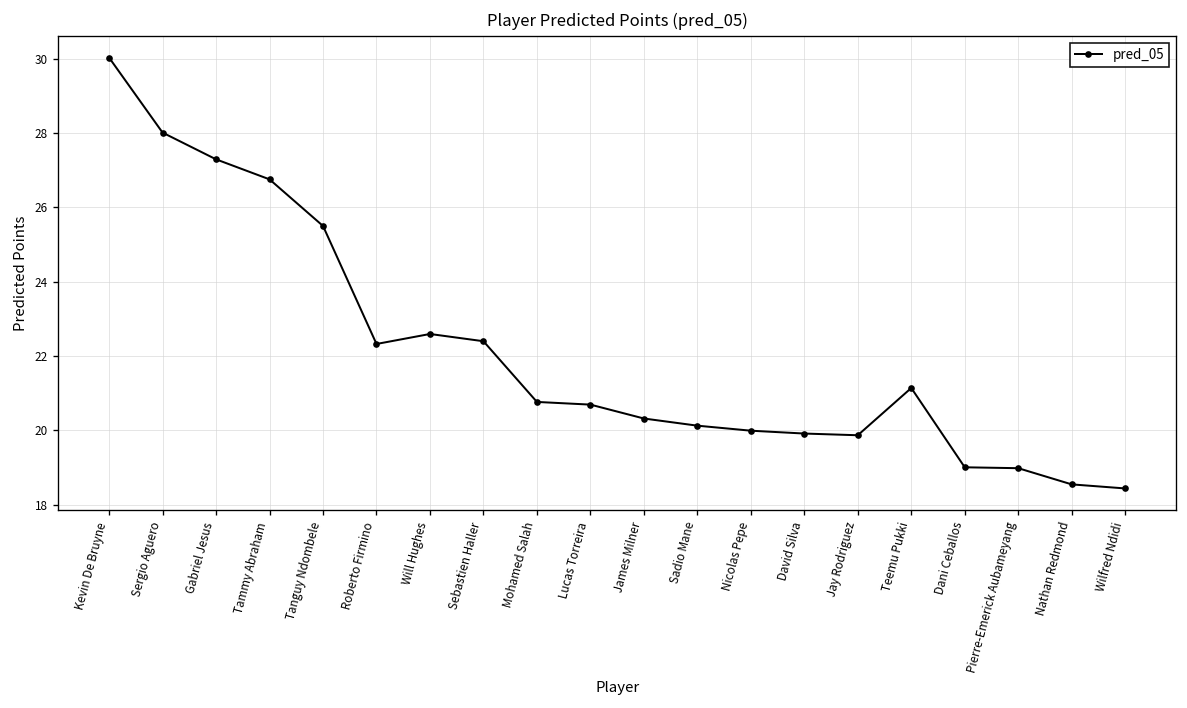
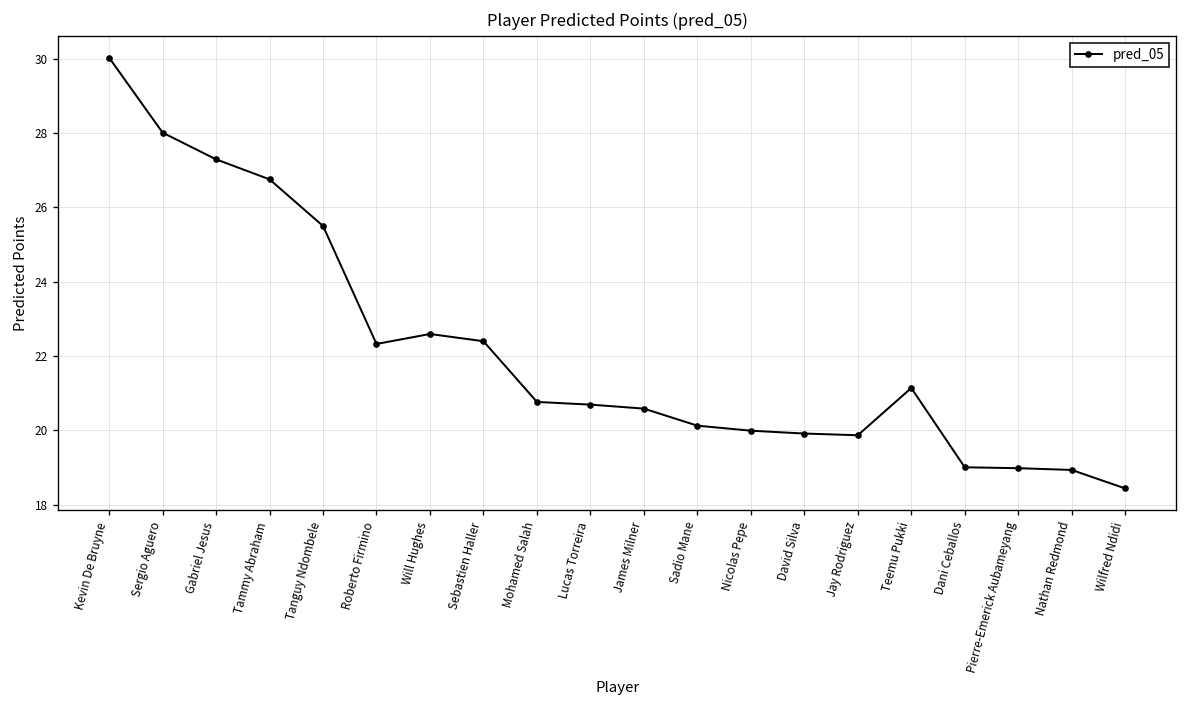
James Milner: 20.3 -> 20.6
Nathan Redmond: 18.5 -> 18.9
